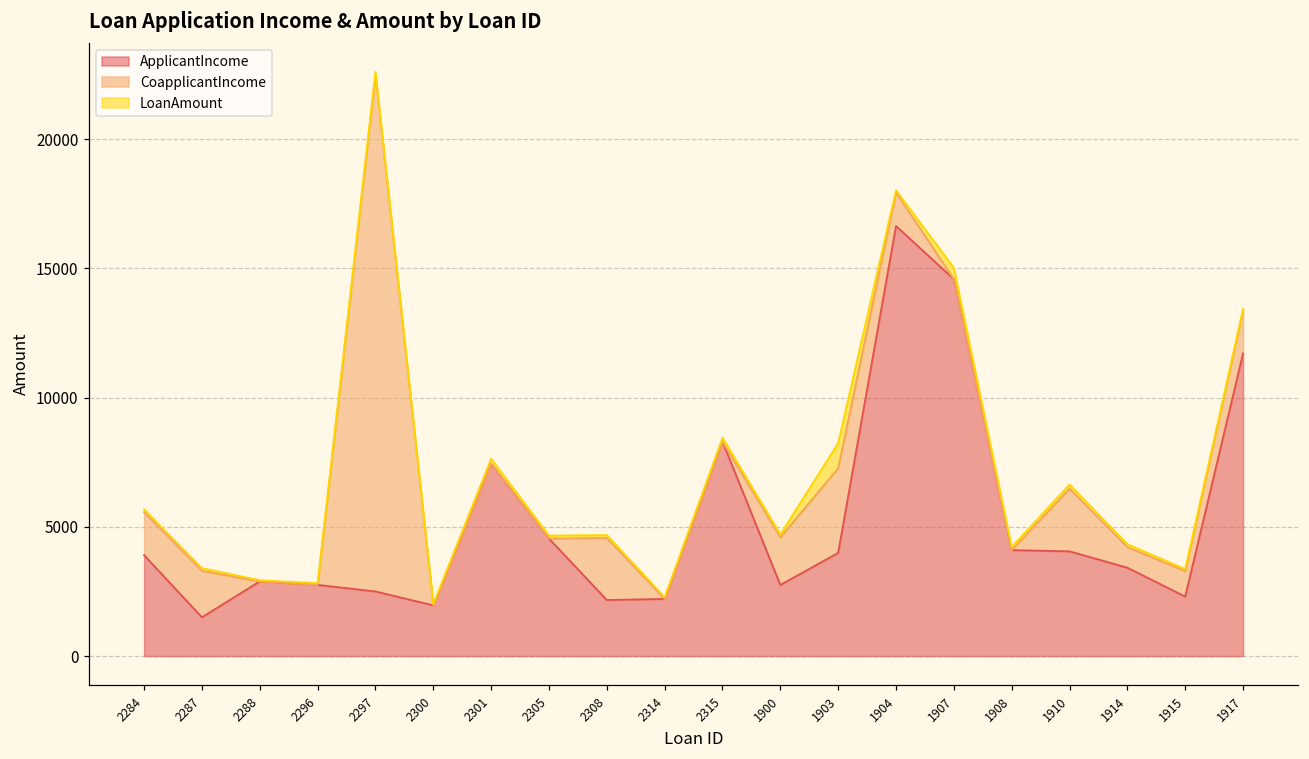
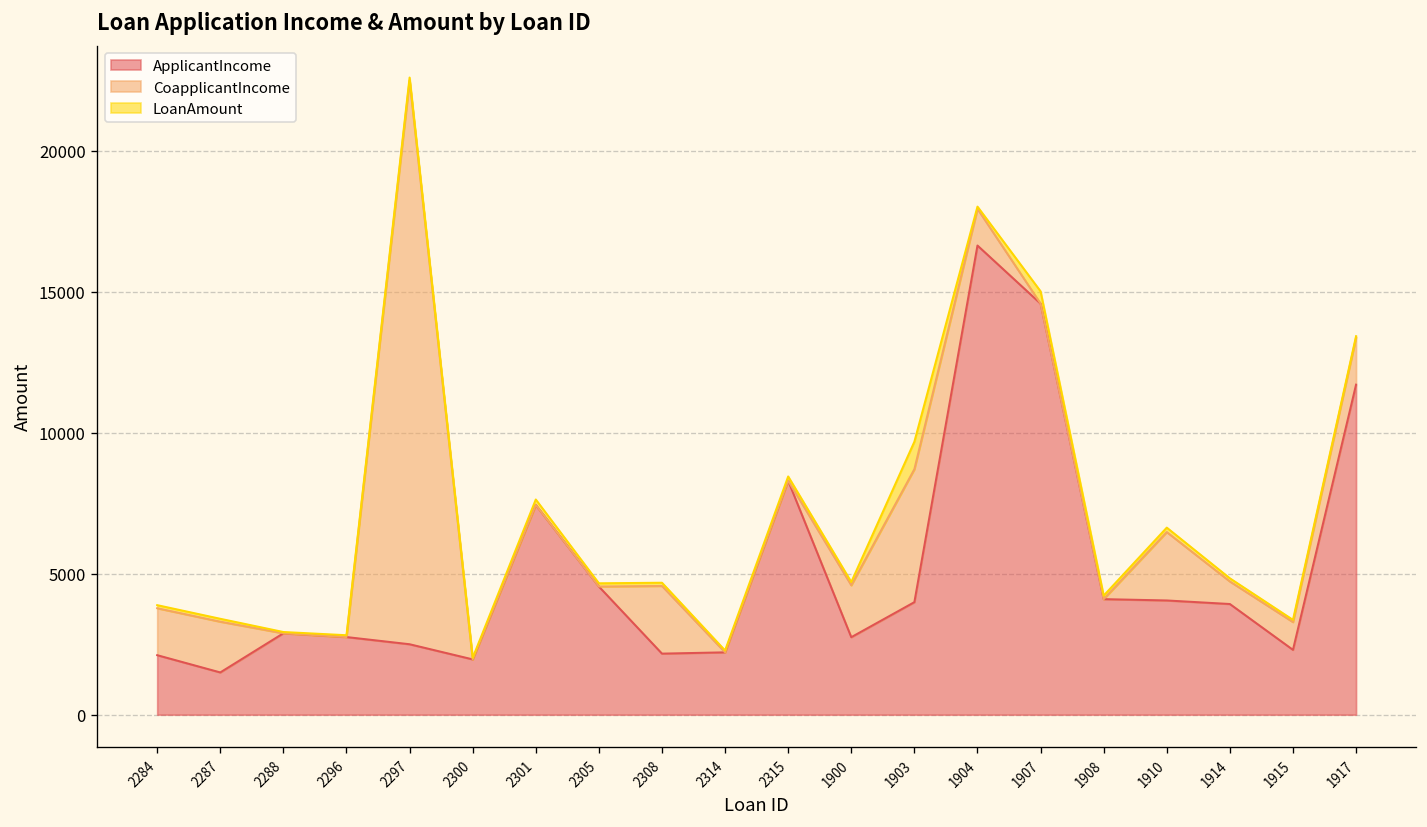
ApplicantIncome, 2284: 3900 -> 2100
CoapplicantIncome, 1903: 3300 -> 4700
ApplicantIncome, 1914: 3400 -> 3900
